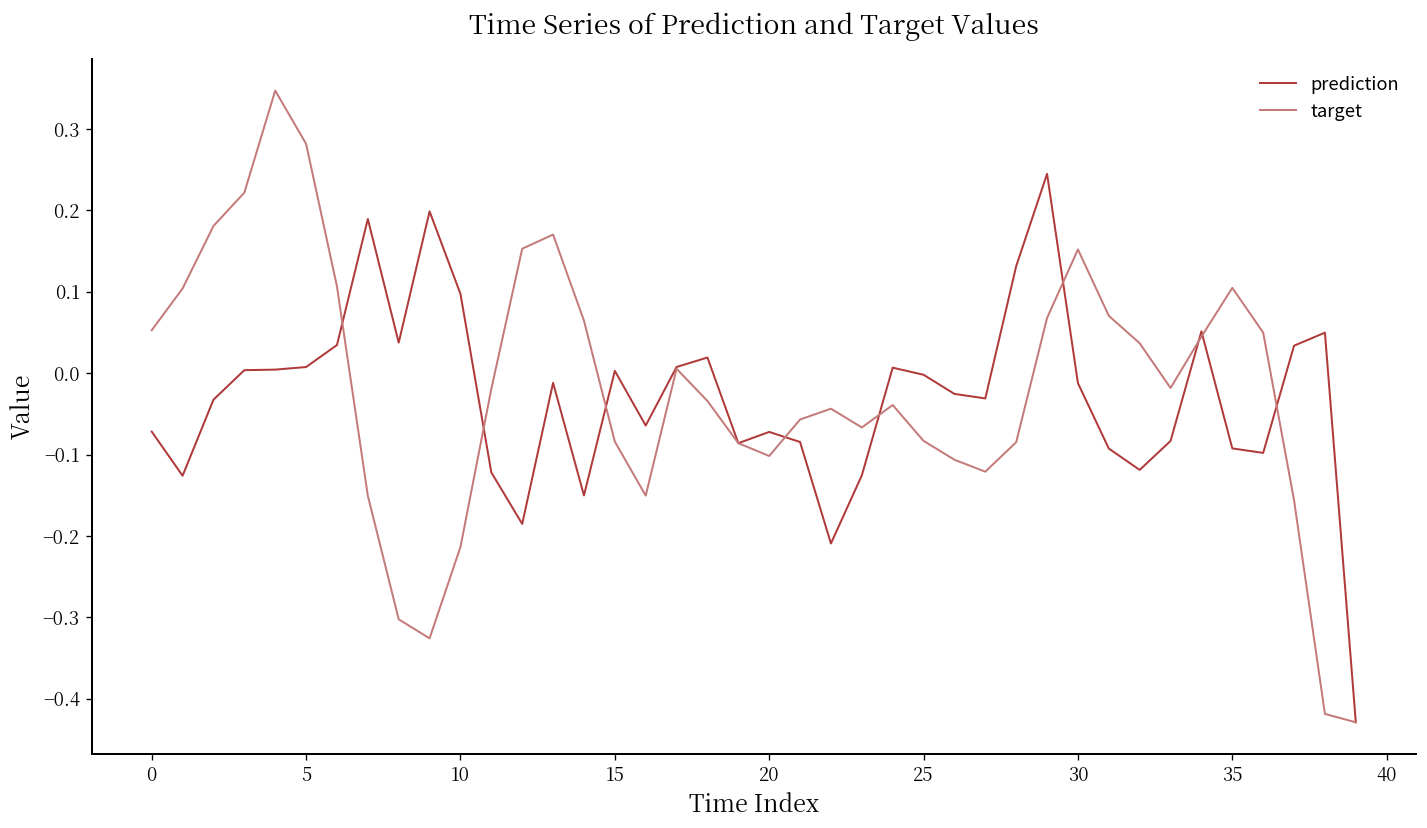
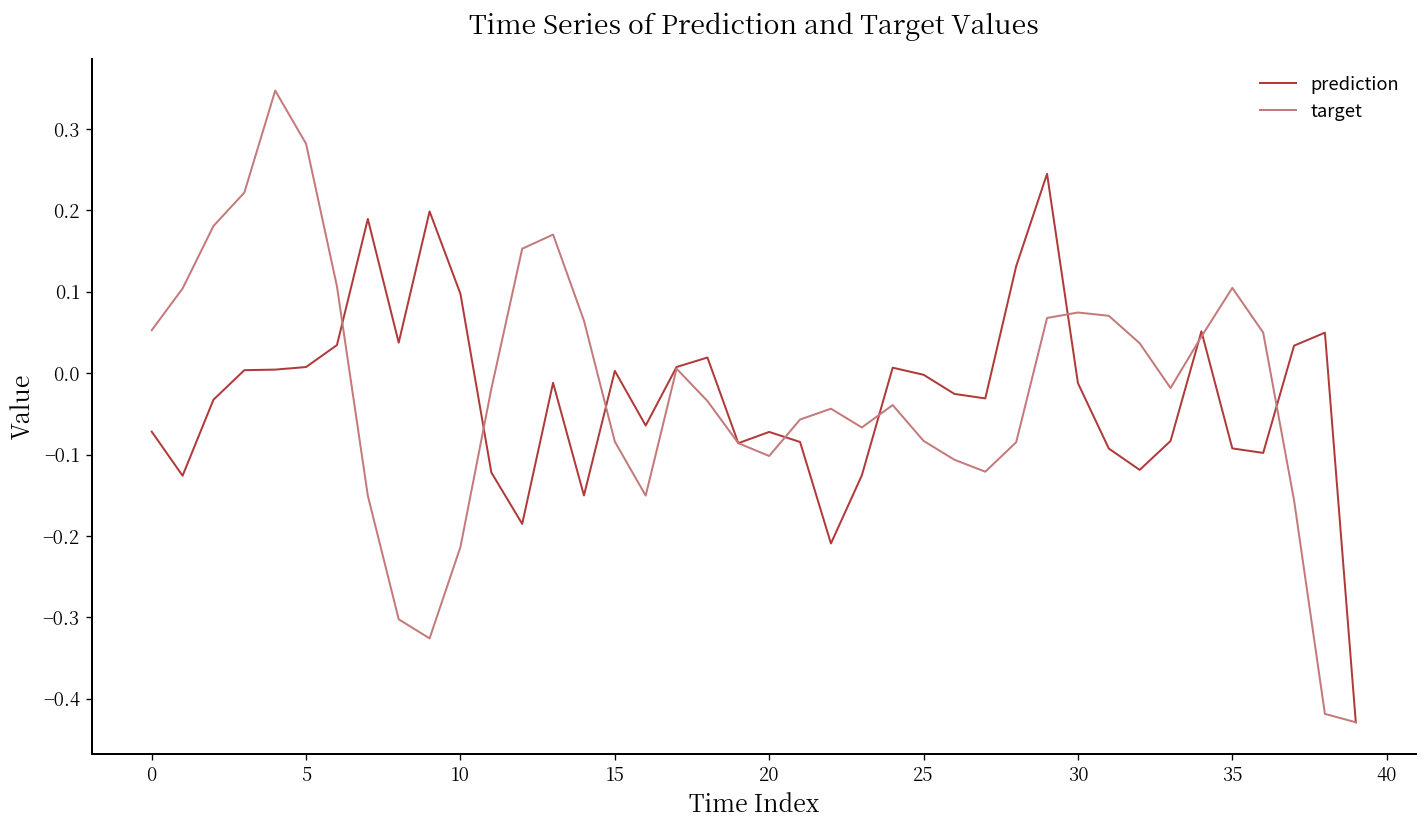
target, 30: 0.15 -> 0.07
